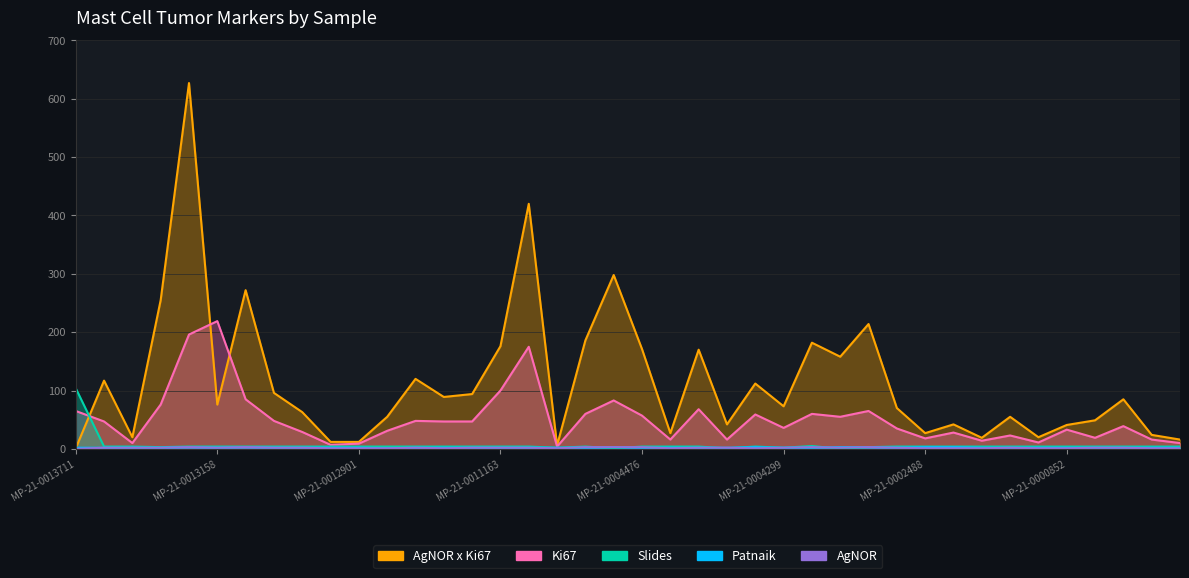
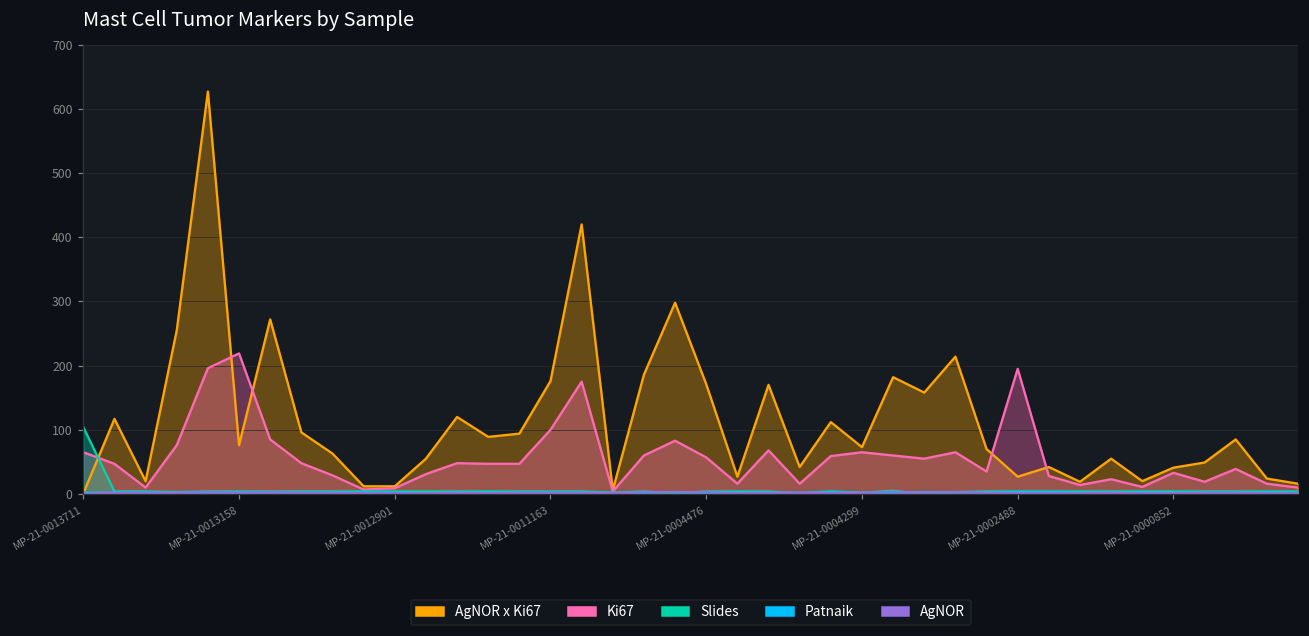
Ki67, MP-21-0004299: 40 -> 70
Ki67, MP-21-0002488: 20 -> 200
